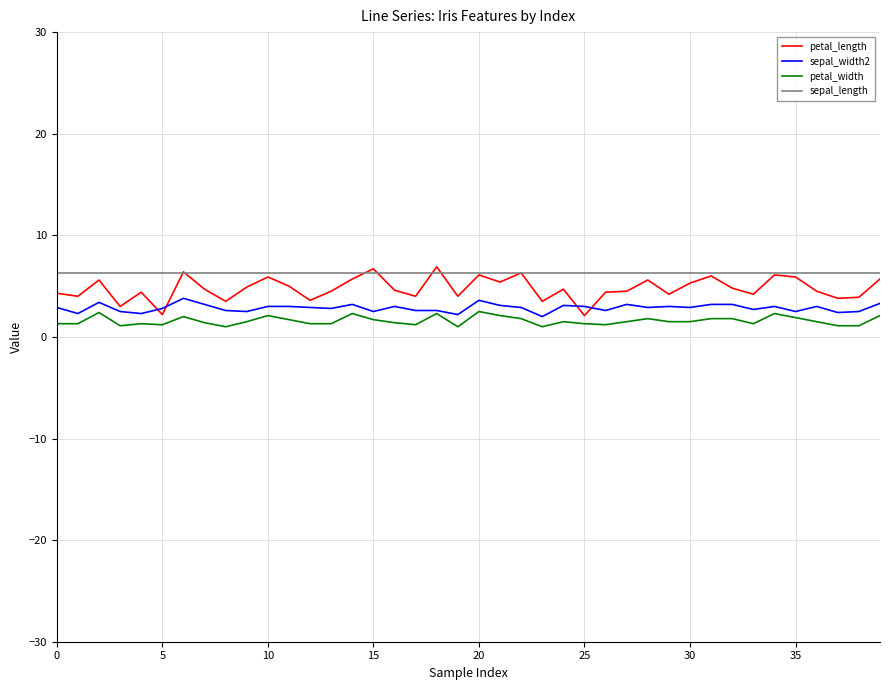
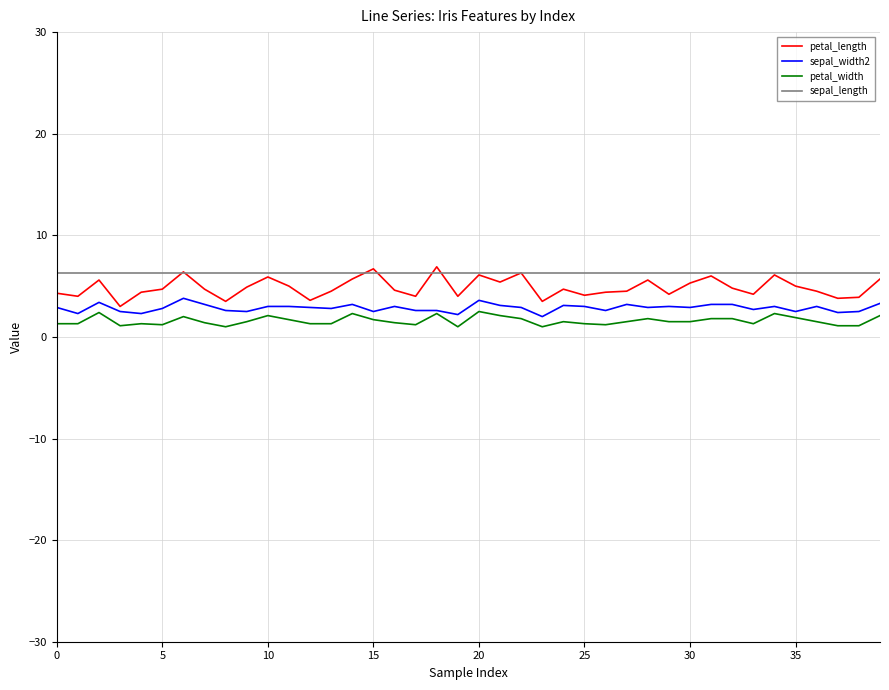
petal_length, 5: 2.2 -> 4.7
petal_length, 25: 2.1 -> 4.1
petal_length, 35: 5.9 -> 5.0
